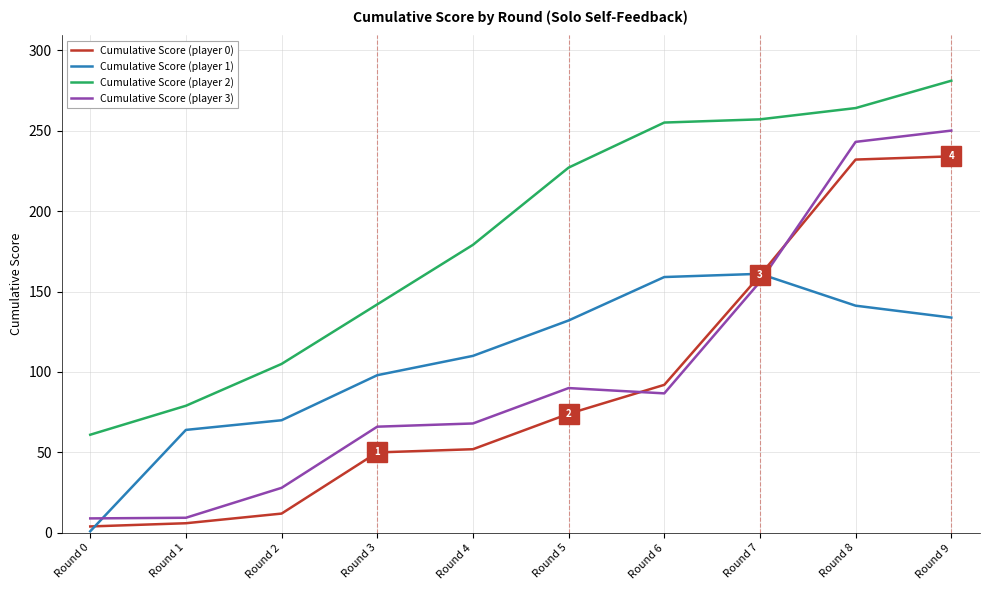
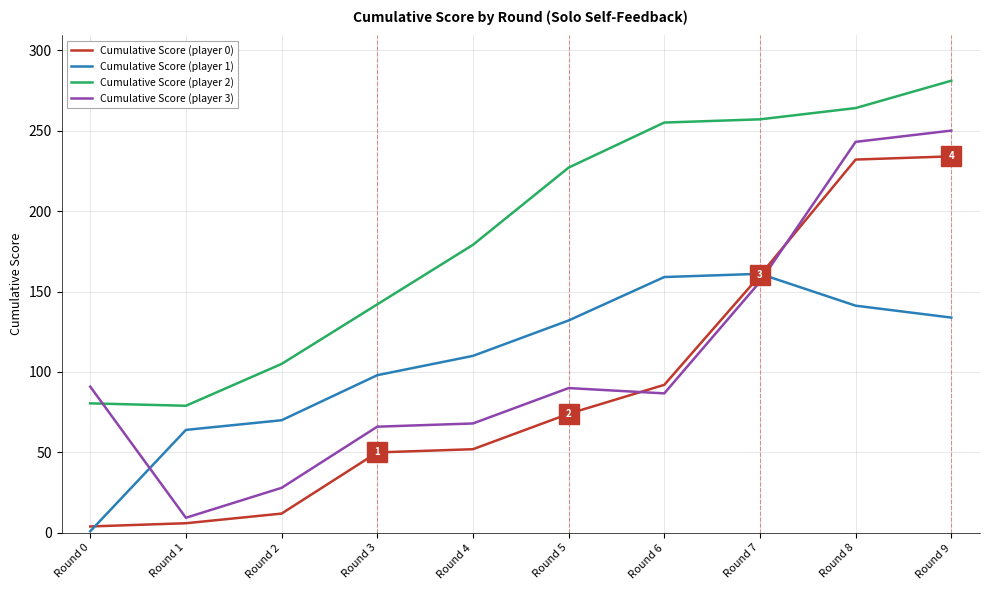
Cumulative Score (player 2), Round 0: 61 -> 81
Cumulative Score (player 3), Round 0: 9 -> 91
